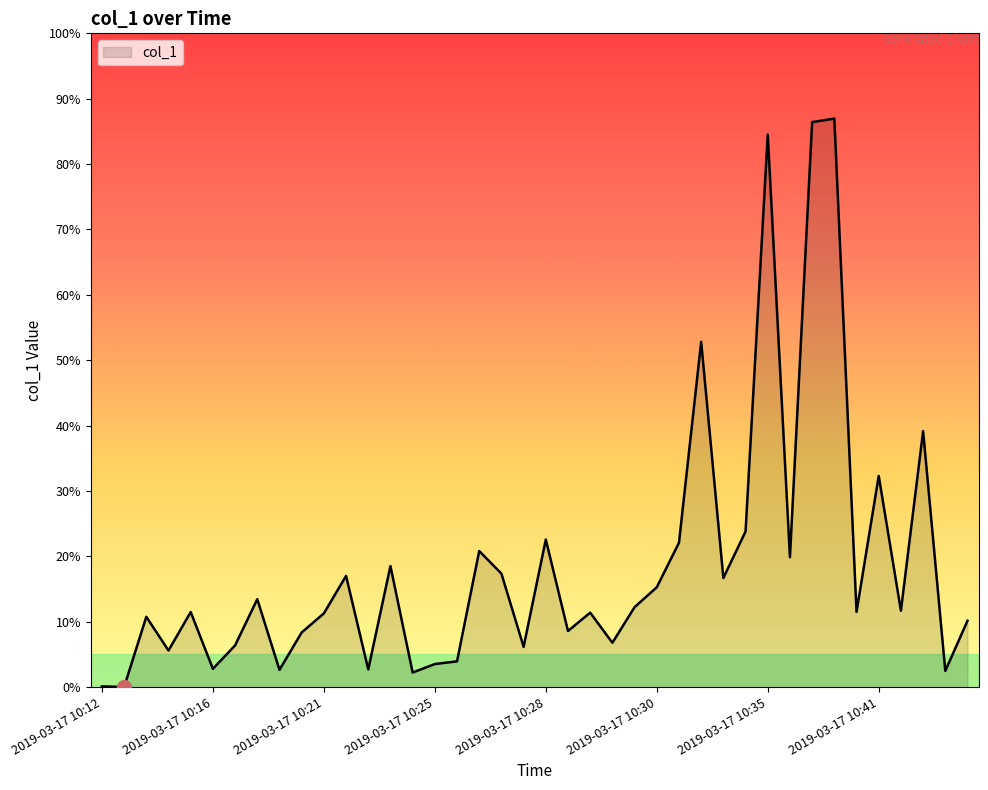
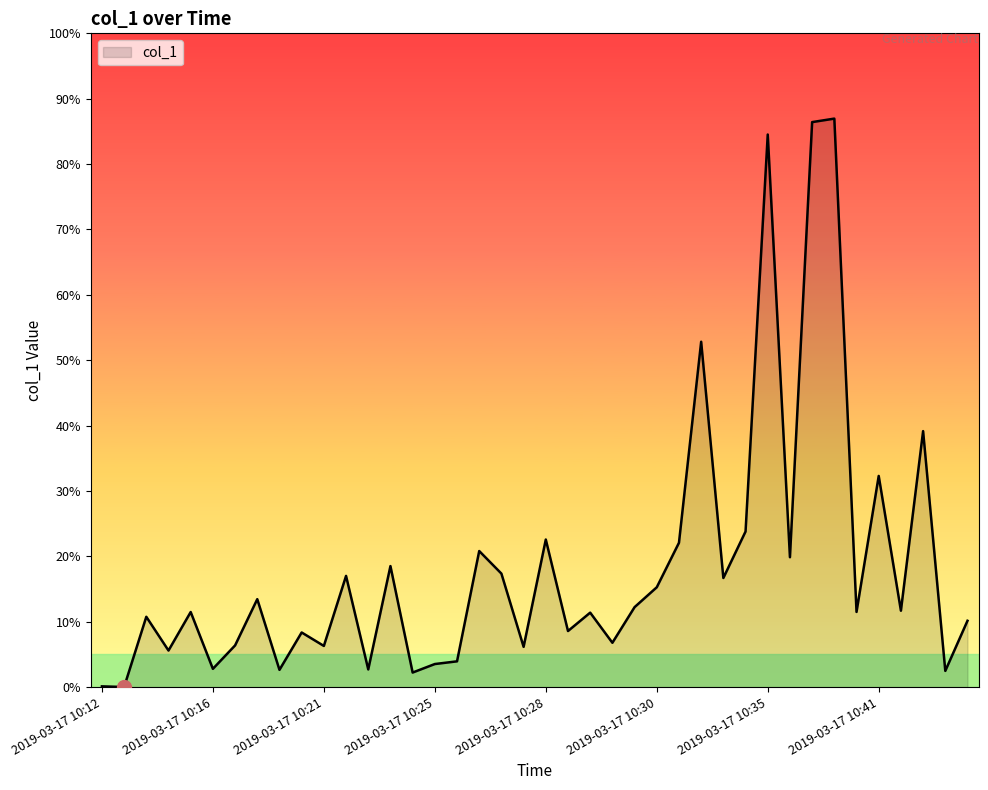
col_1, 2019-03-17 10:21: 11% -> 6%
